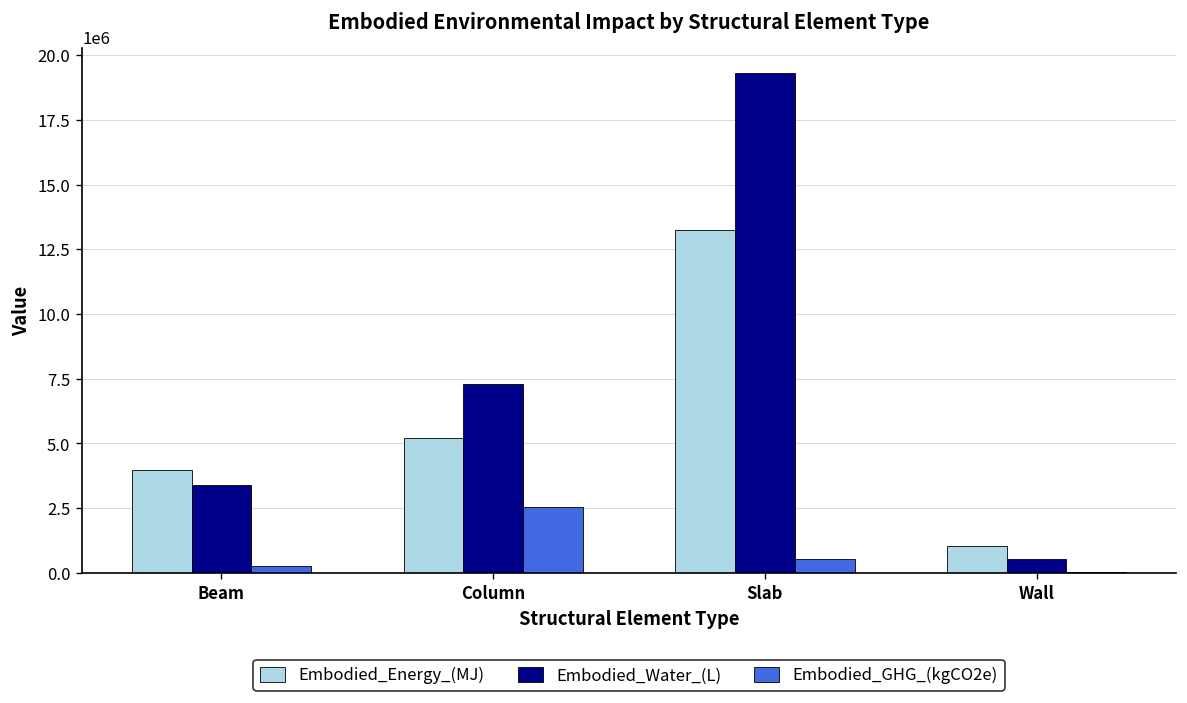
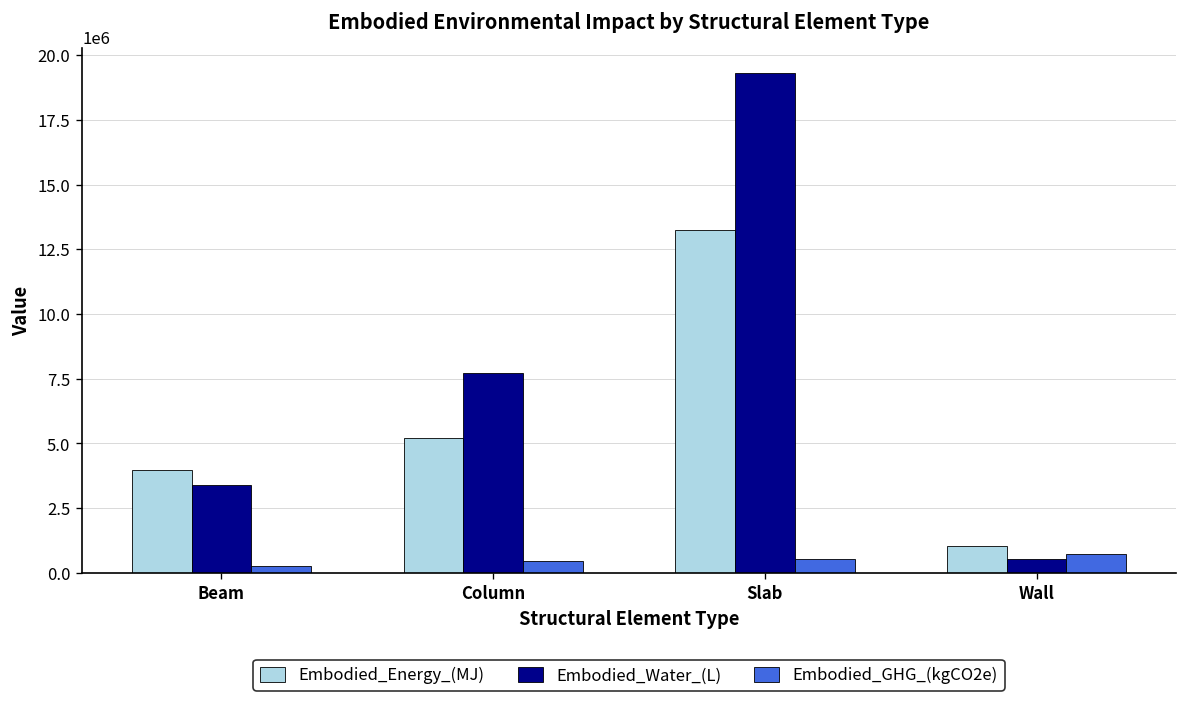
Embodied_Water_(L), Column: 7300000 -> 7700000
Embodied_GHG_(kgCO2e), Column: 2600000 -> 500000
Embodied_GHG_(kgCO2e), Wall: 0 -> 800000
